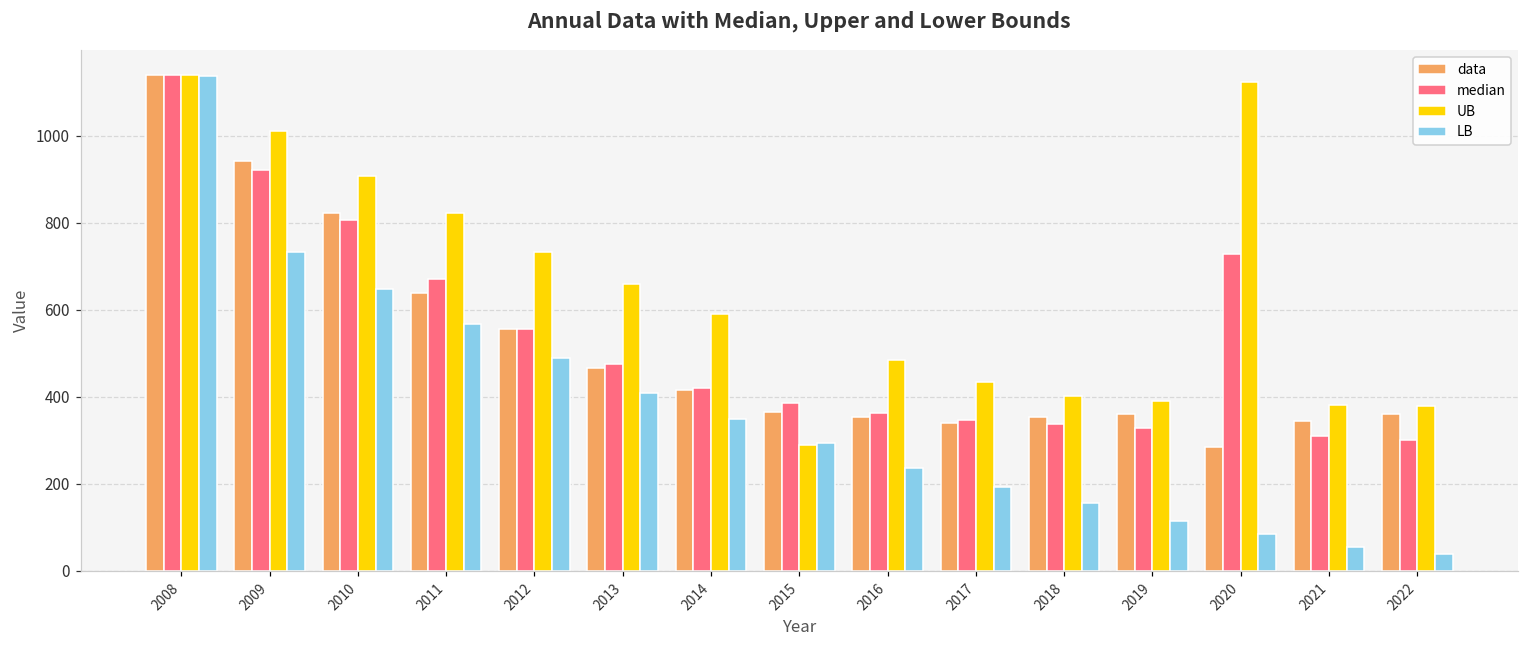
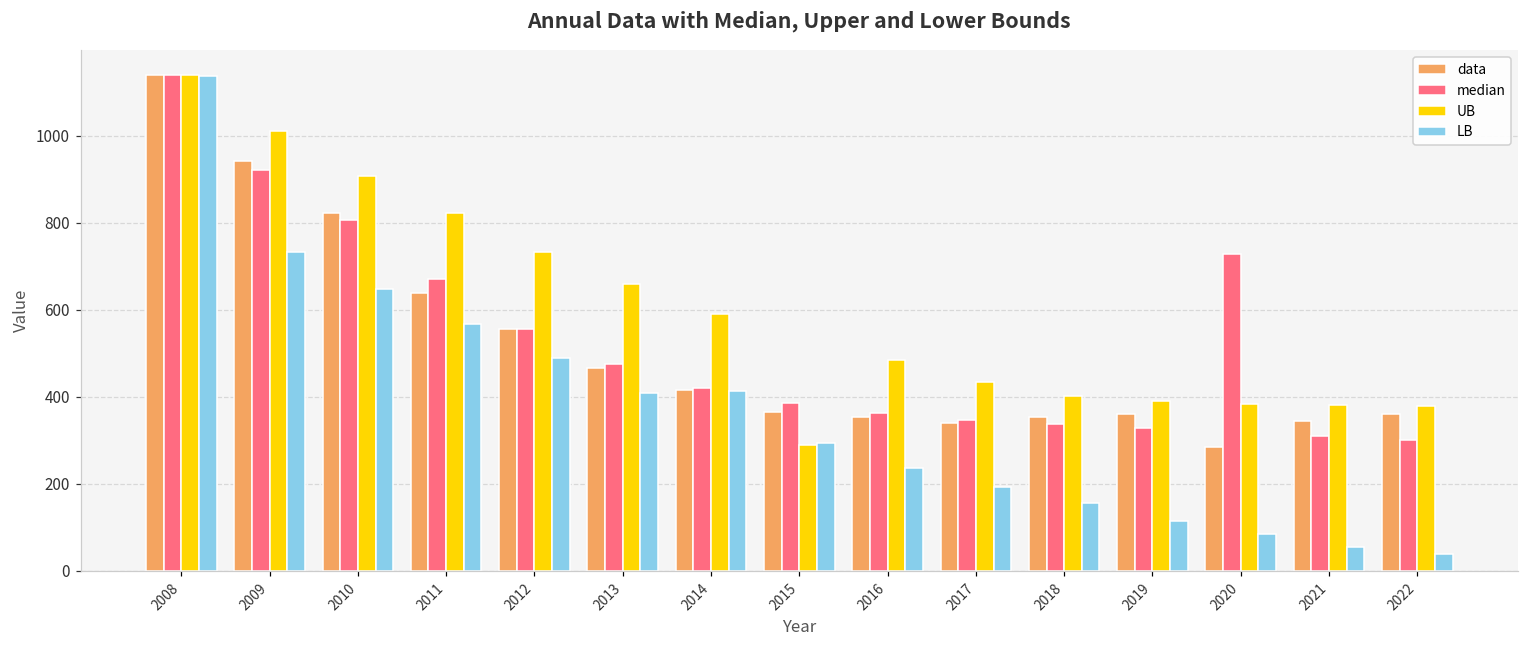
LB, 2014: 350 -> 410
UB, 2020: 1120 -> 380
